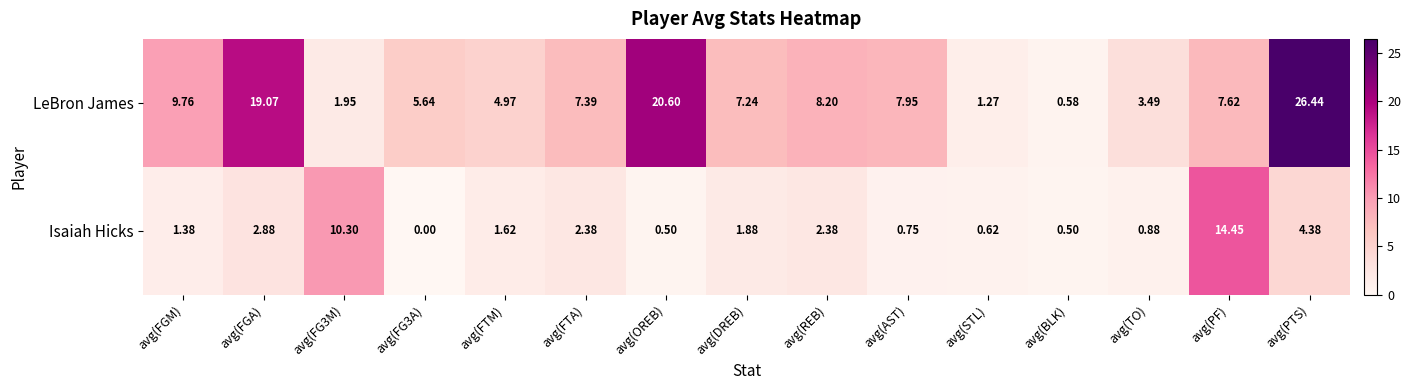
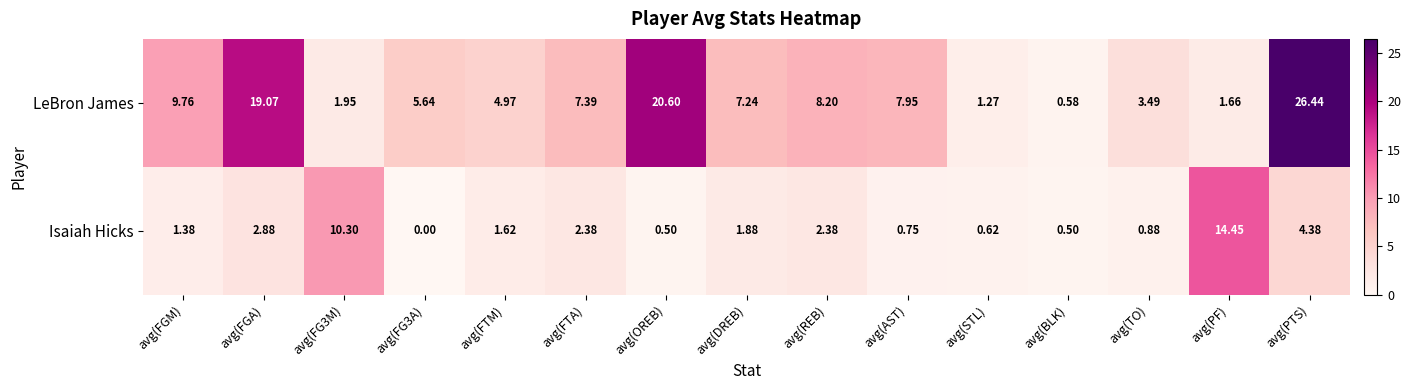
LeBron James, avg(PF): 7.62 -> 1.66
